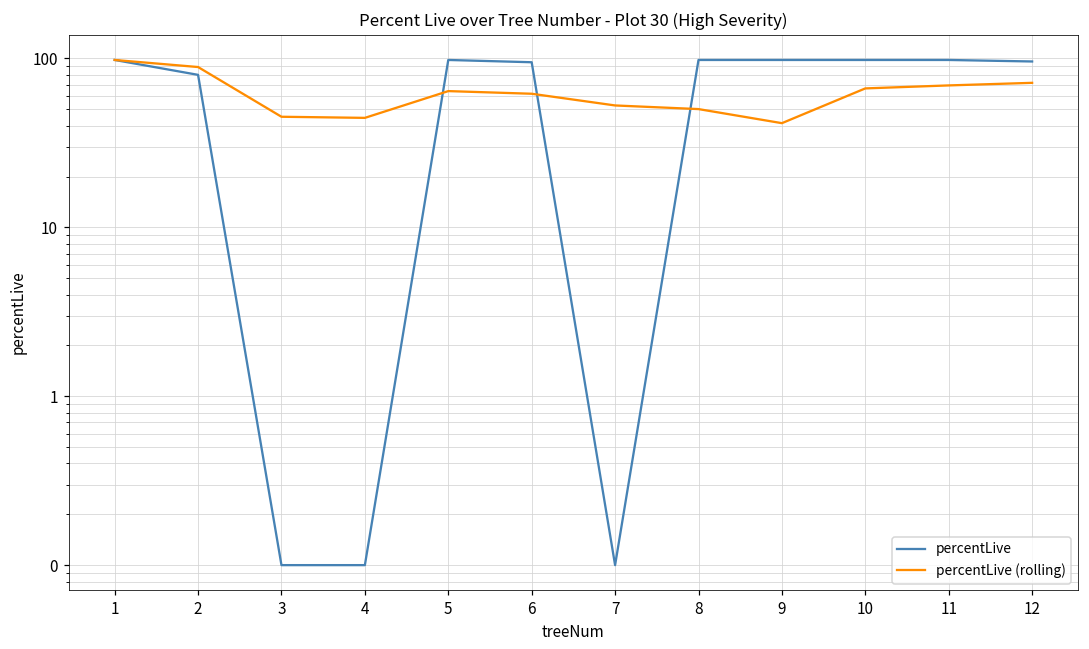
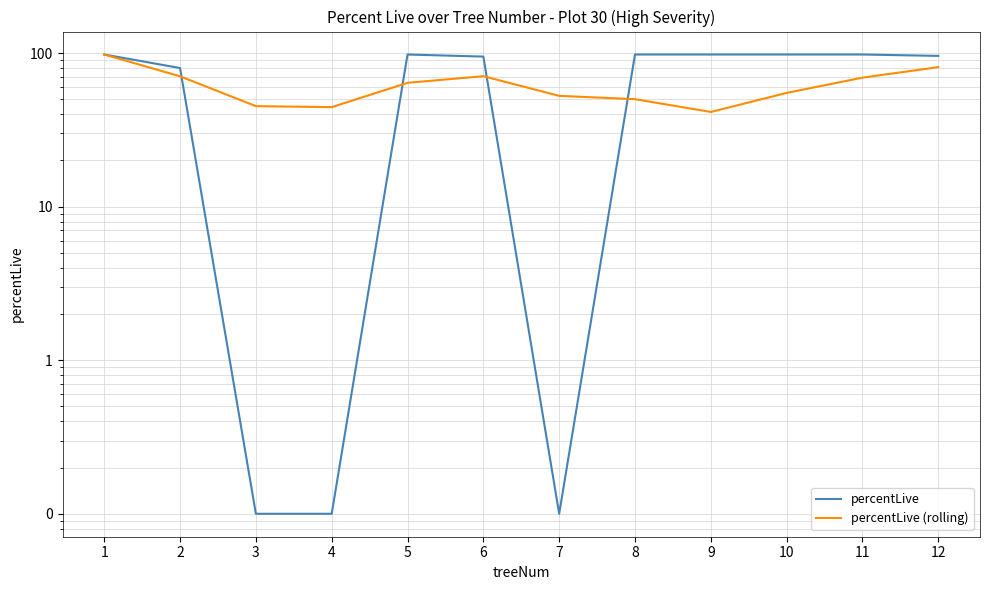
percentLive (rolling), 2: 90 -> 70
percentLive (rolling), 6: 62 -> 70
percentLive (rolling), 10: 67 -> 55
percentLive (rolling), 12: 70 -> 80
